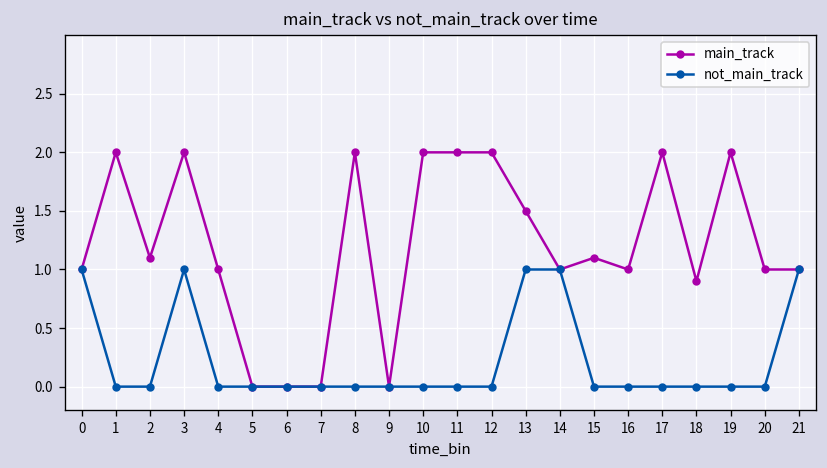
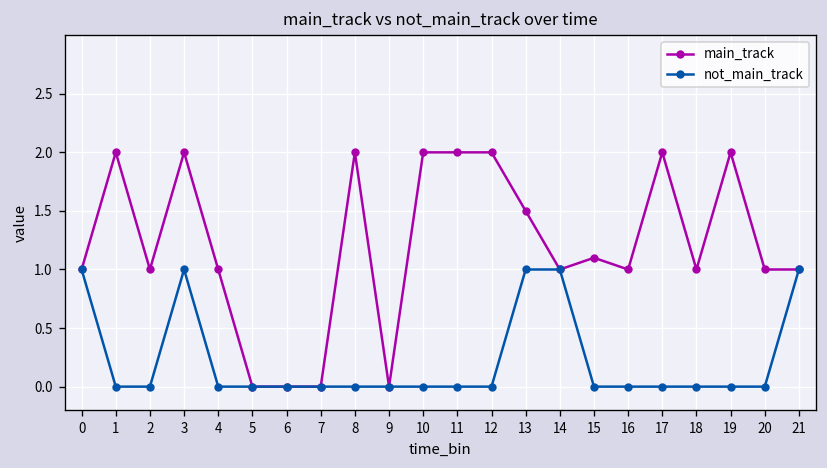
main_track, 2: 1.1 -> 1.0
main_track, 18: 0.9 -> 1.0
